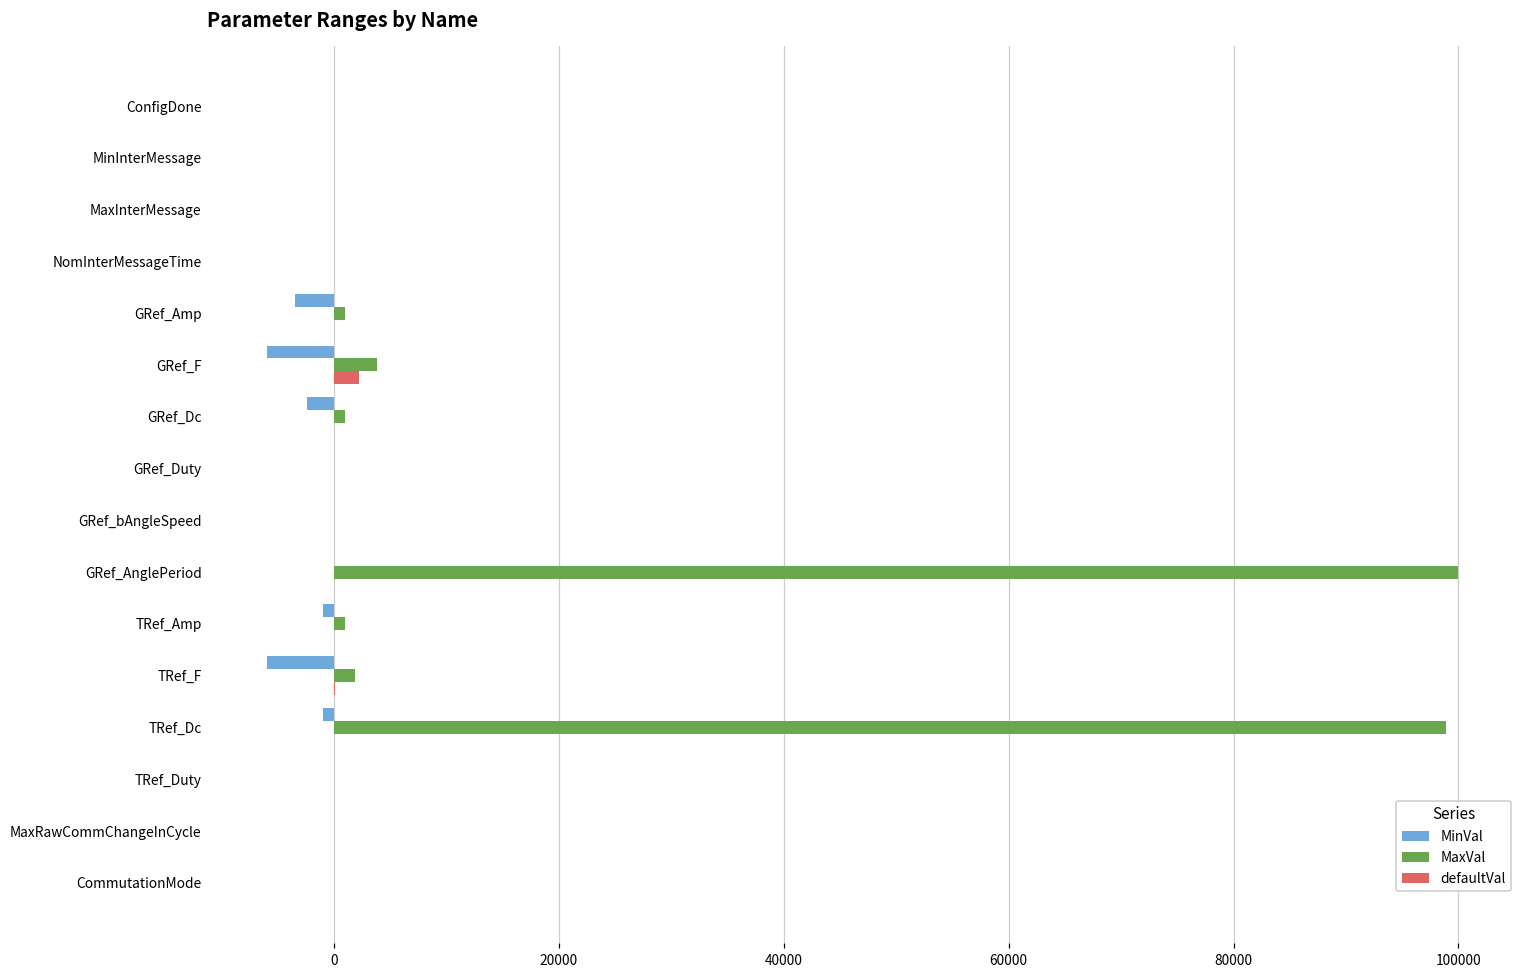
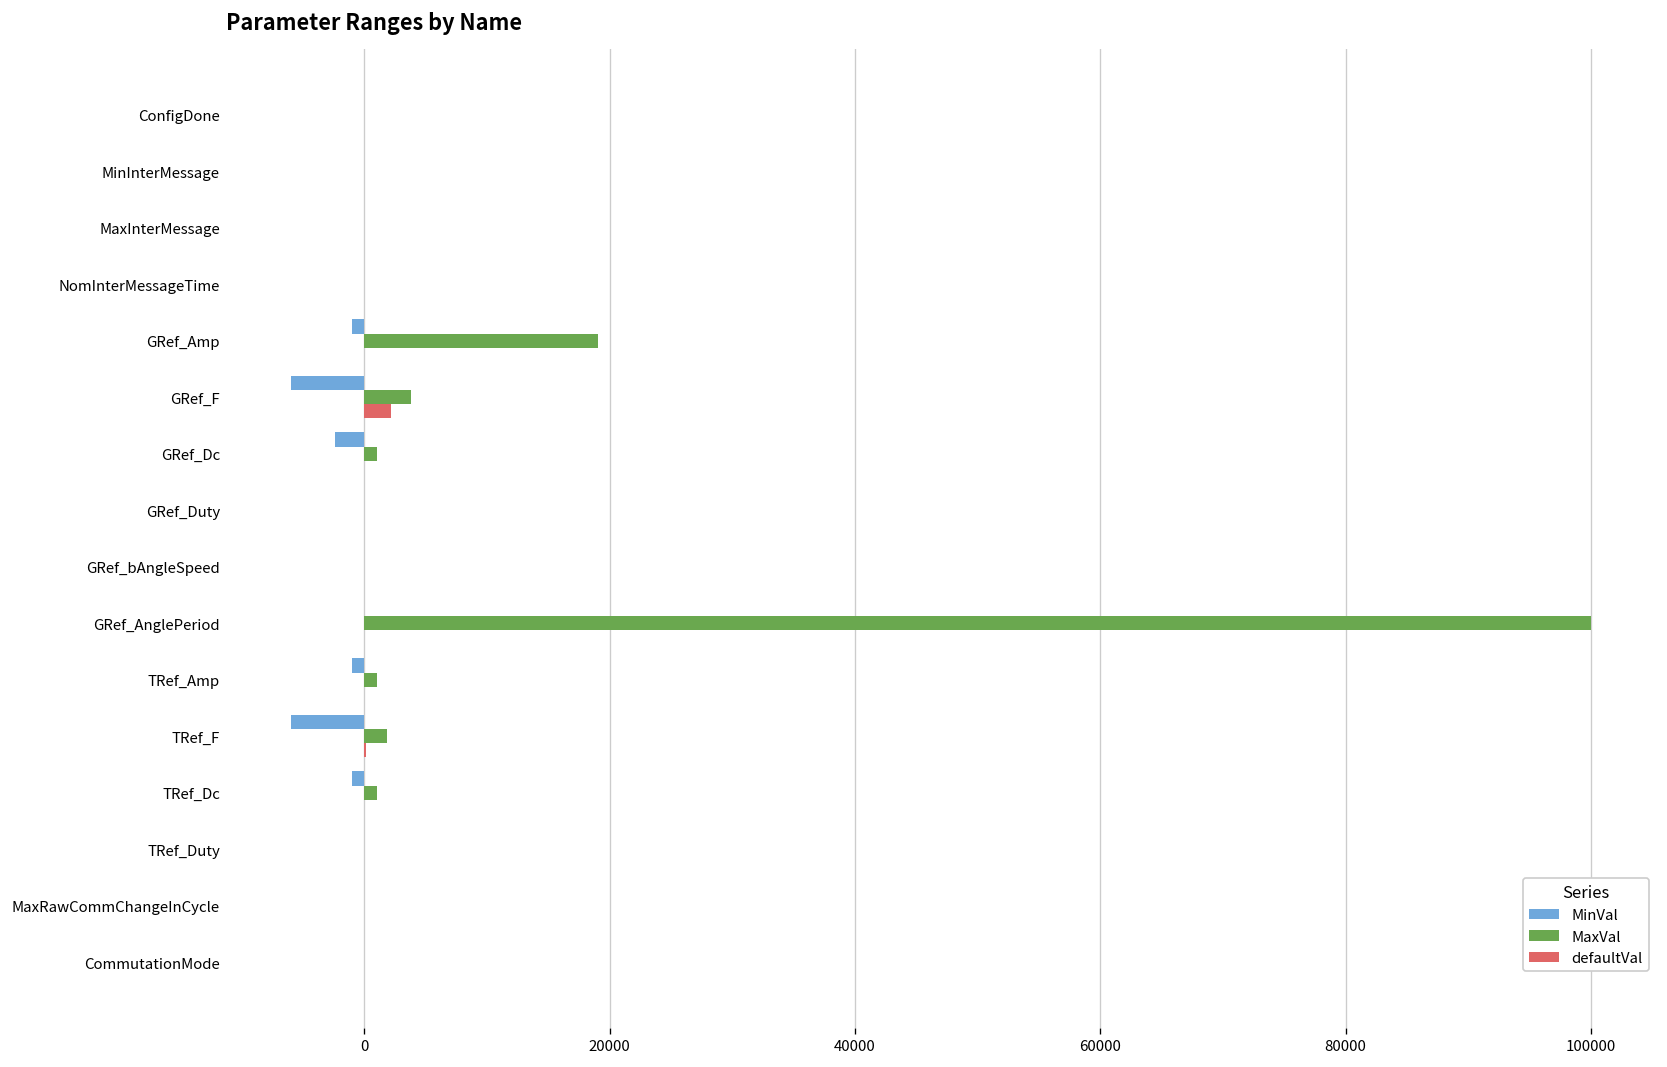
MinVal, GRef_Amp: -3500 -> -1000
MaxVal, GRef_Amp: 1000 -> 19100
MaxVal, TRef_Dc: 98900 -> 1000
